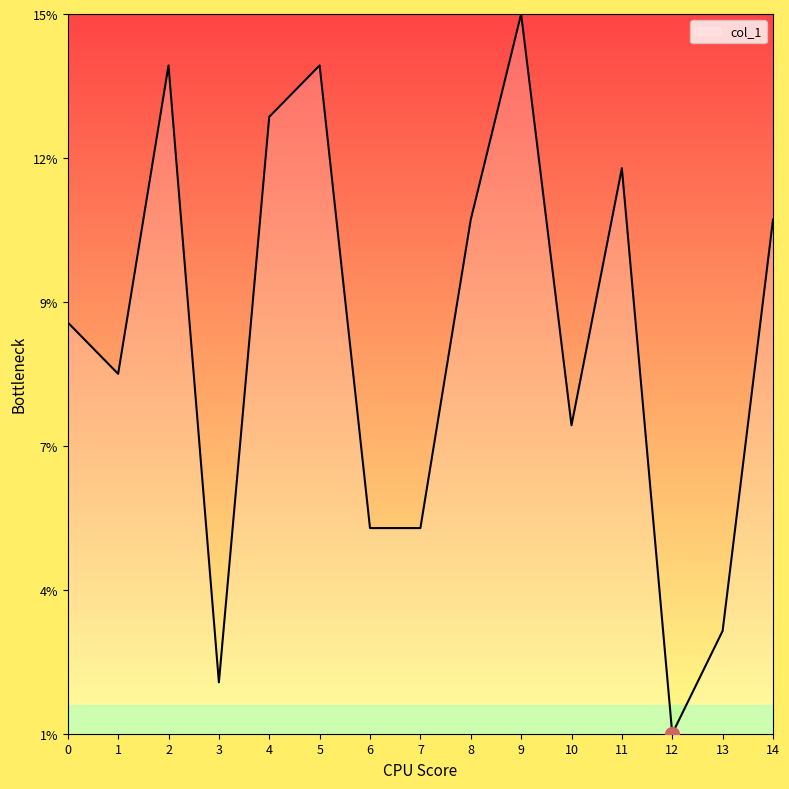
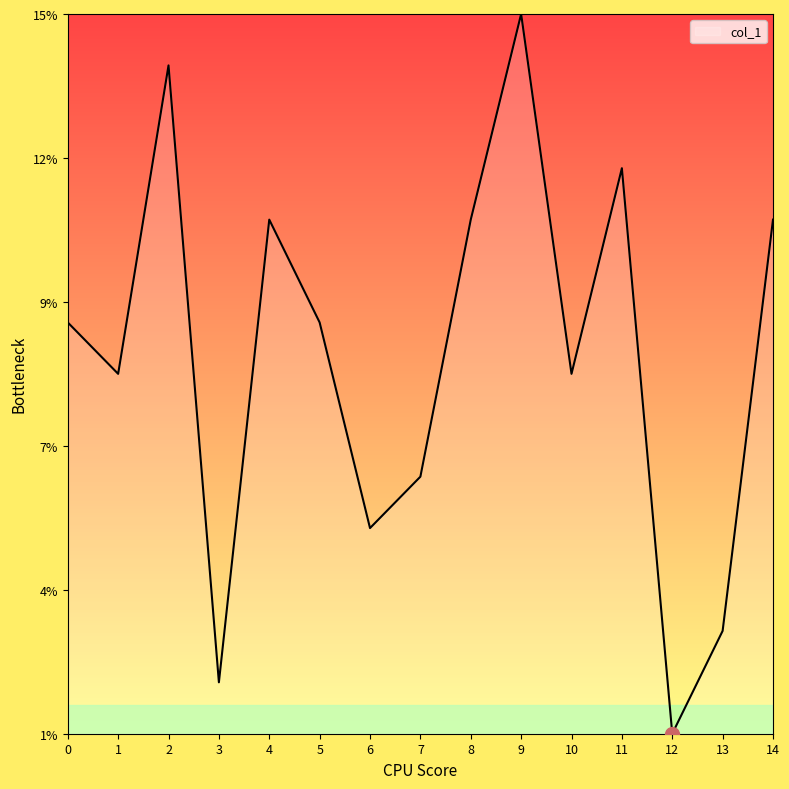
col_1, 4: 13% -> 11%
col_1, 5: 14% -> 9%
col_1, 7: 5% -> 6%
col_1, 10: 7% -> 8%
